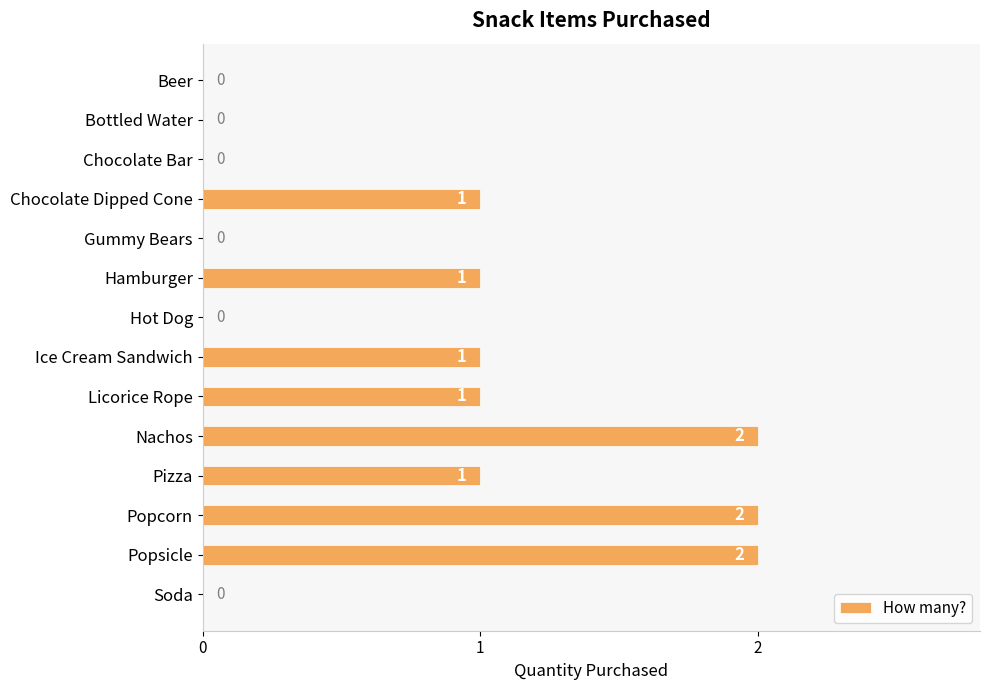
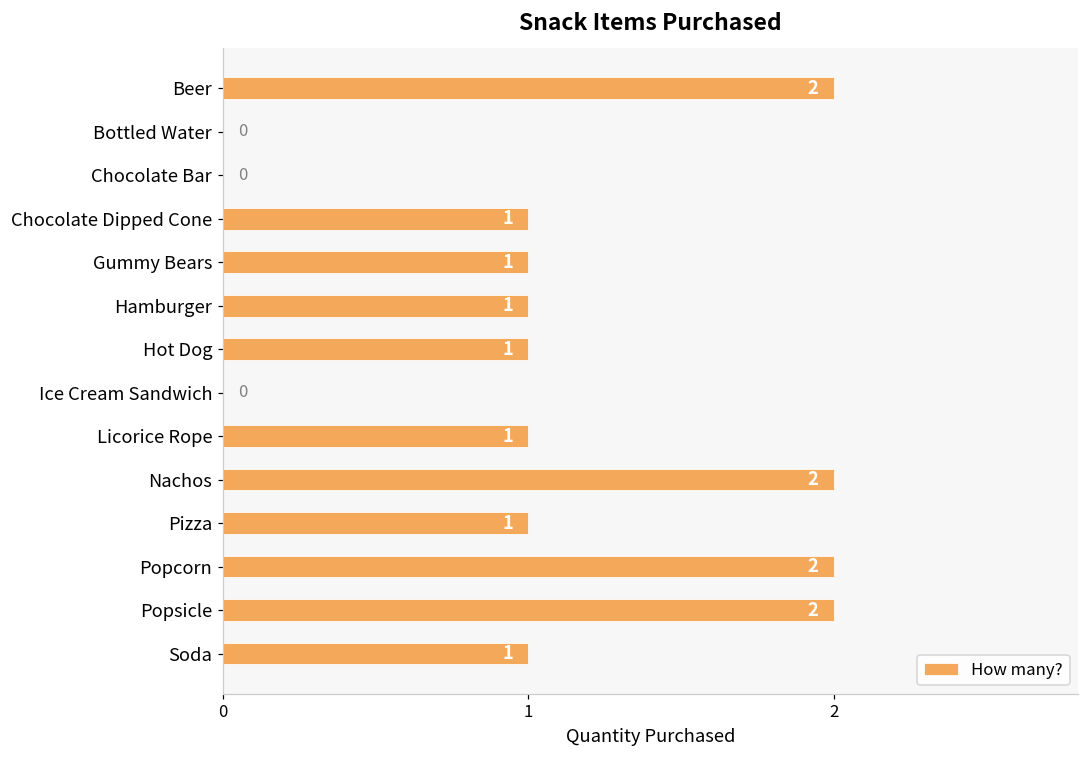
Beer: 0 -> 2
Gummy Bears: 0 -> 1
Hot Dog: 0 -> 1
Ice Cream Sandwich: 1 -> 0
Soda: 0 -> 1
